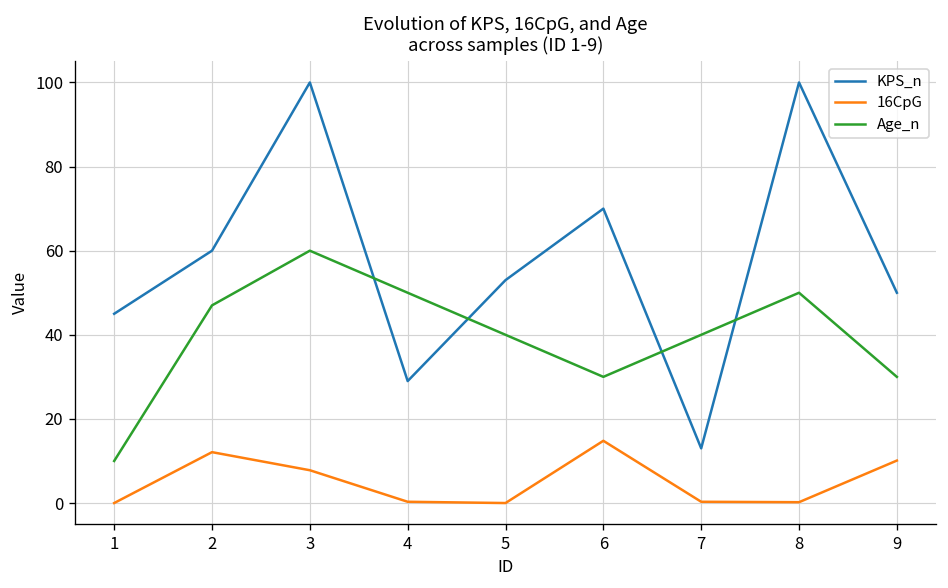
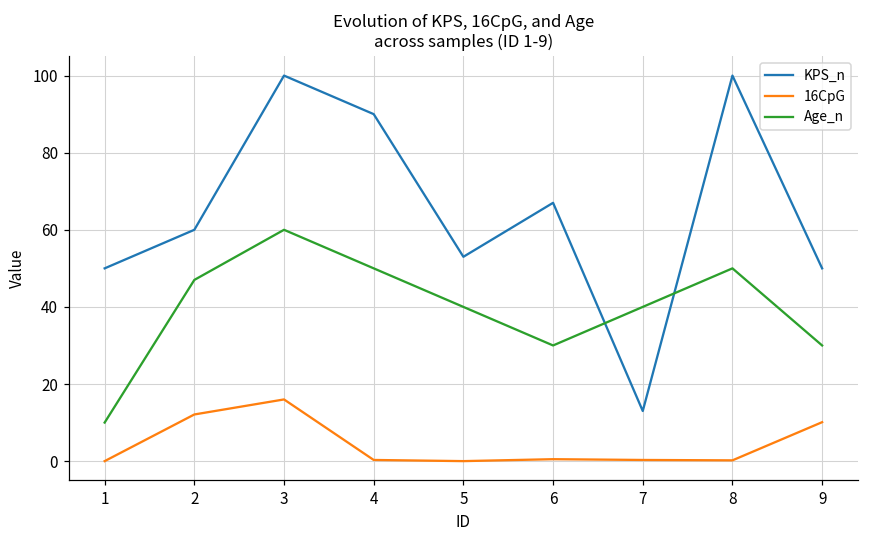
KPS_n, 1: 45 -> 50
16CpG, 3: 8 -> 16
KPS_n, 4: 29 -> 90
KPS_n, 6: 70 -> 67
16CpG, 6: 15 -> 1
